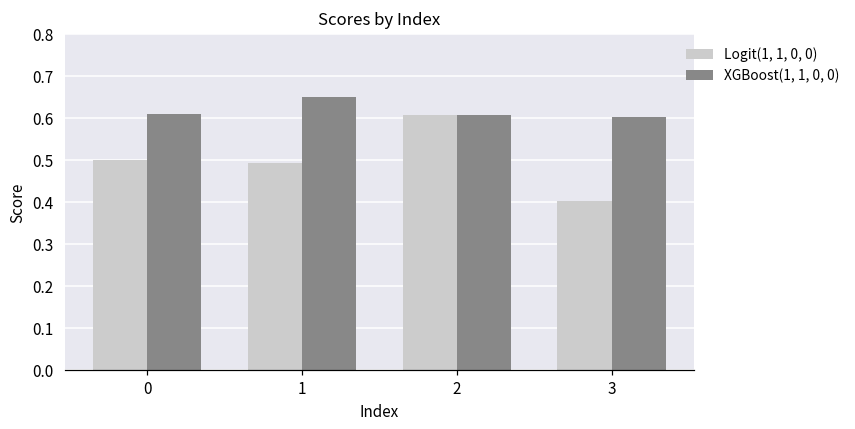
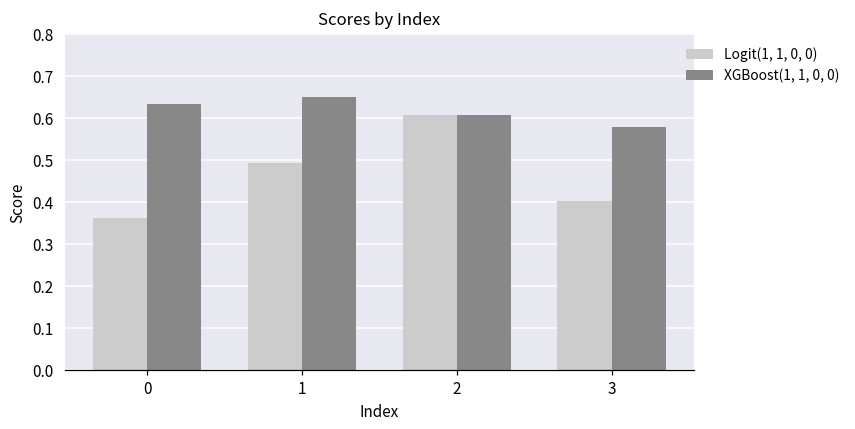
Logit(1, 1, 0, 0), 0: 0.50 -> 0.36
XGBoost(1, 1, 0, 0), 0: 0.61 -> 0.63
XGBoost(1, 1, 0, 0), 3: 0.60 -> 0.58
